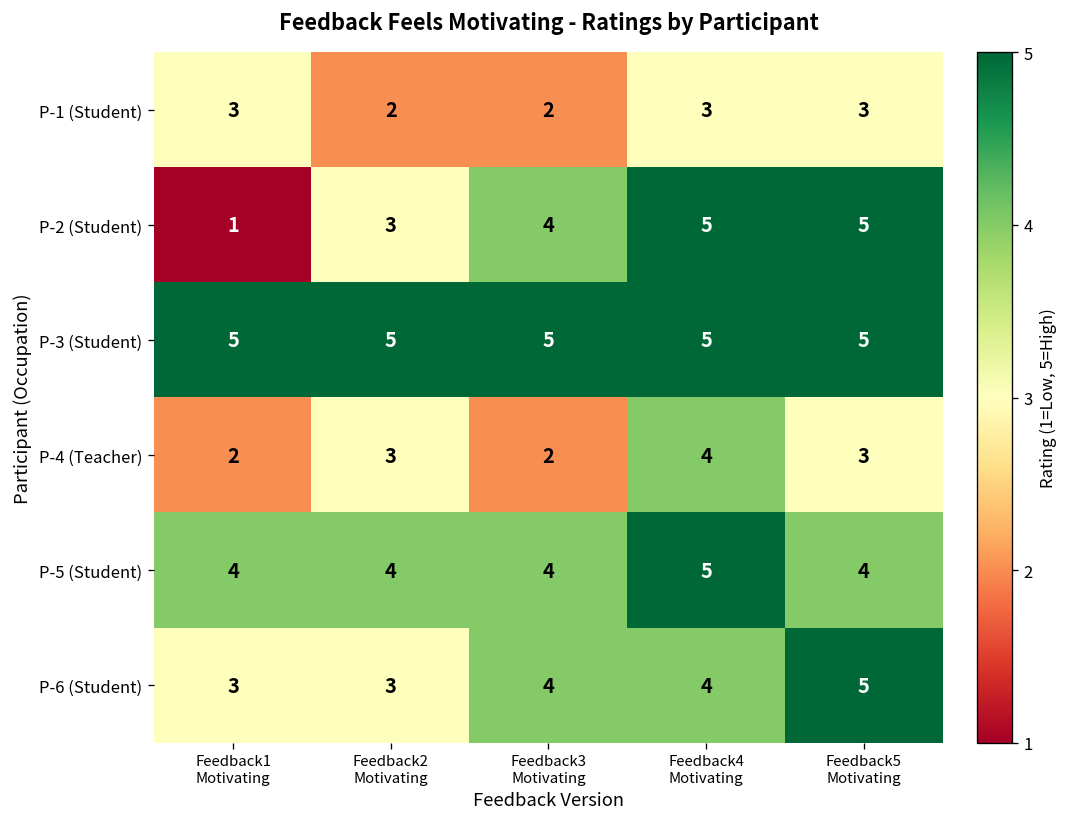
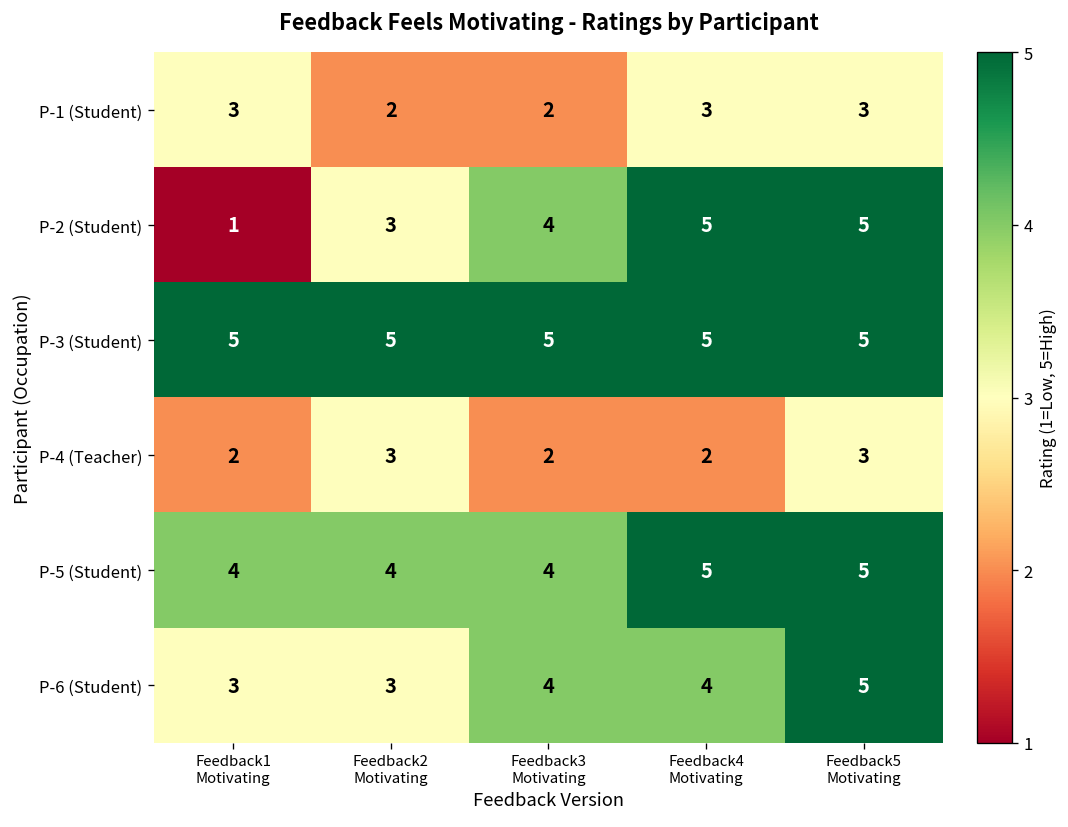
P-4 (Teacher), Feedback4 Motivating: 4 -> 2
P-5 (Student), Feedback5 Motivating: 4 -> 5
